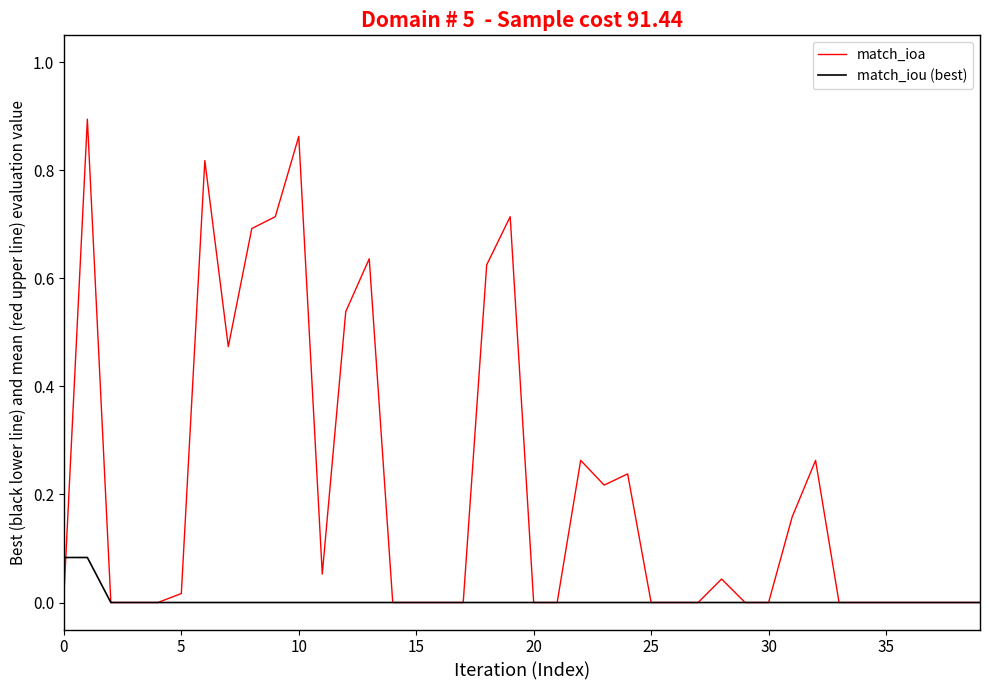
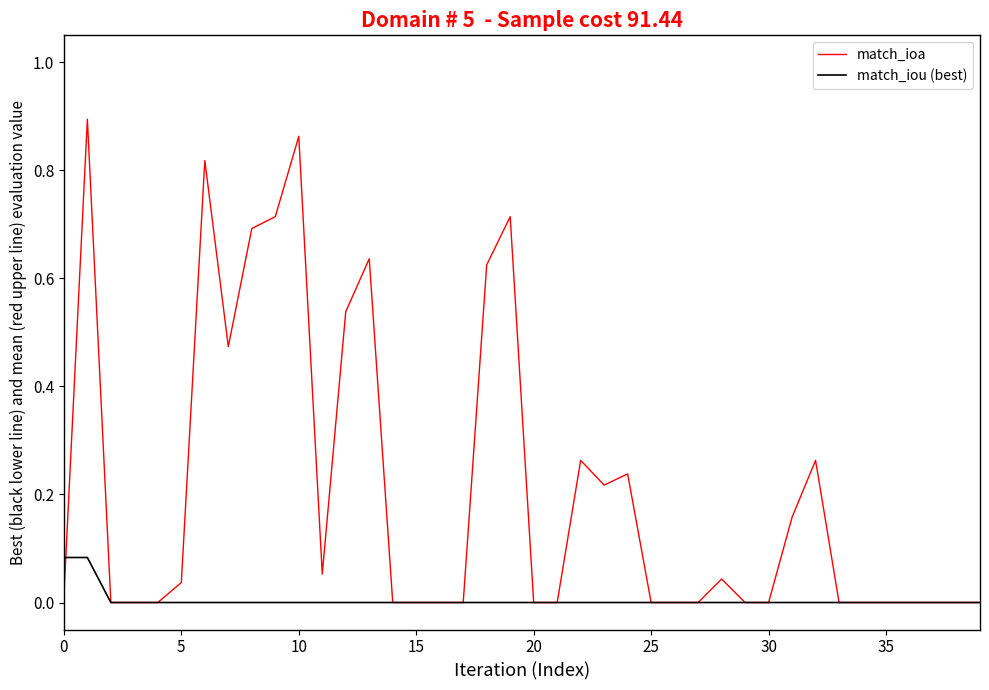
match_ioa, 5: 0.02 -> 0.04
